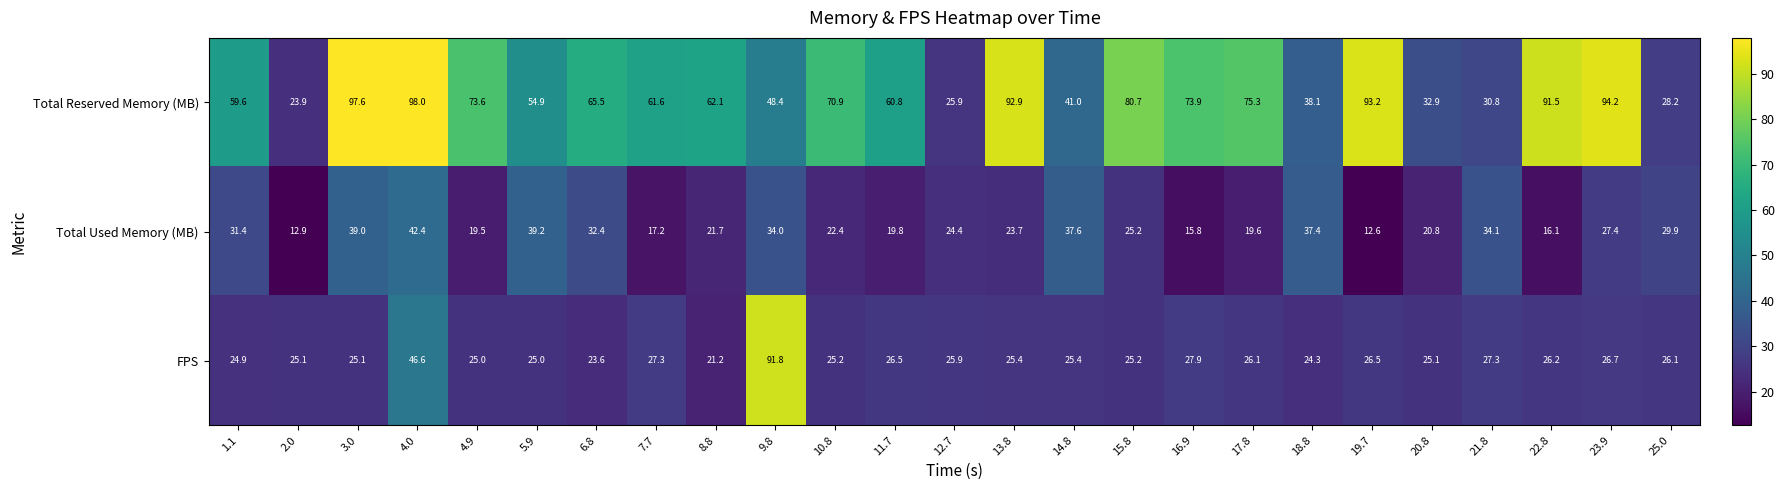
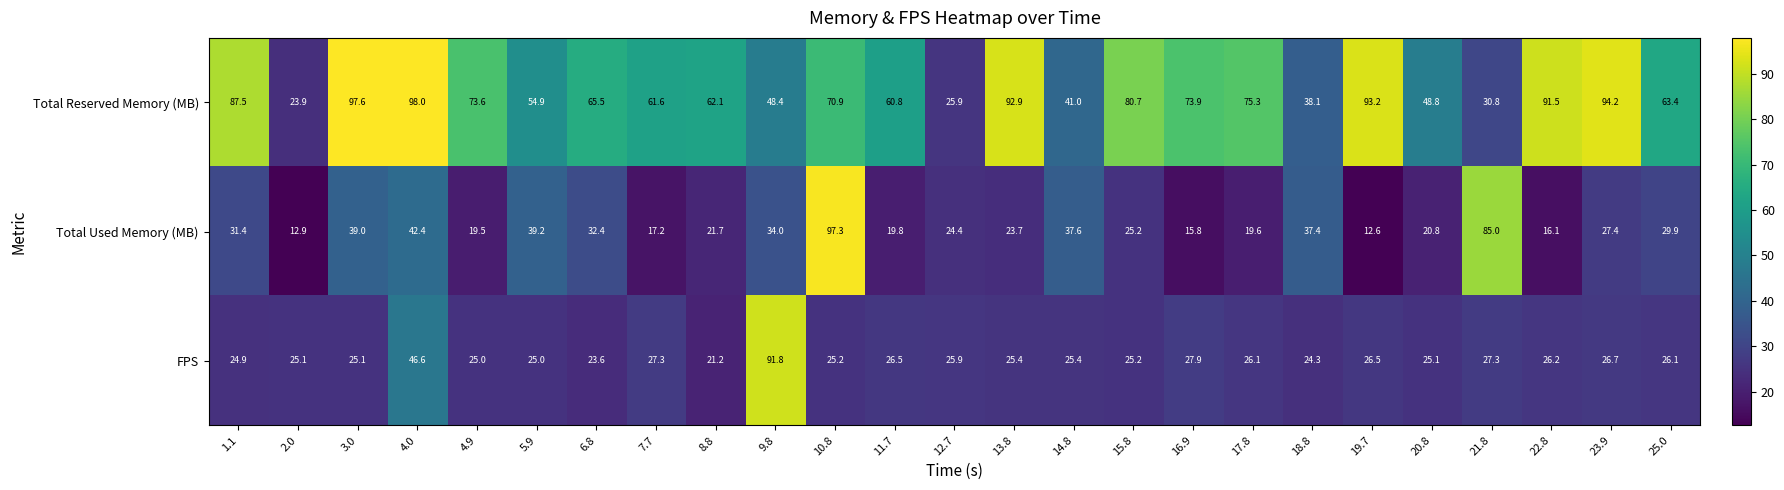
Total Reserved Memory (MB), 1.1: 59.6 -> 87.5
Total Reserved Memory (MB), 20.8: 32.9 -> 48.8
Total Reserved Memory (MB), 25.0: 28.2 -> 63.4
Total Used Memory (MB), 10.8: 22.4 -> 97.3
Total Used Memory (MB), 21.8: 34.1 -> 85.0
